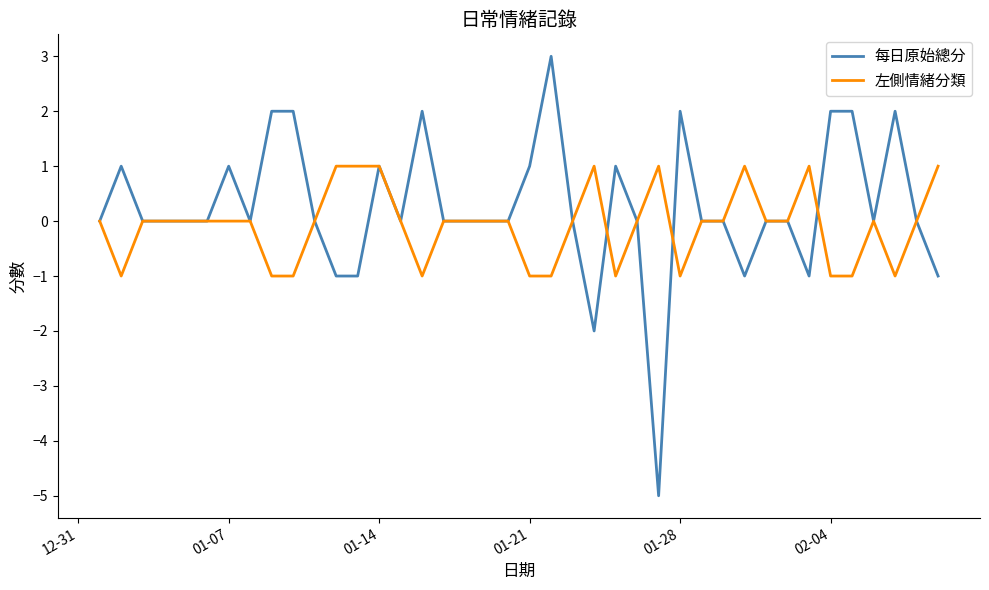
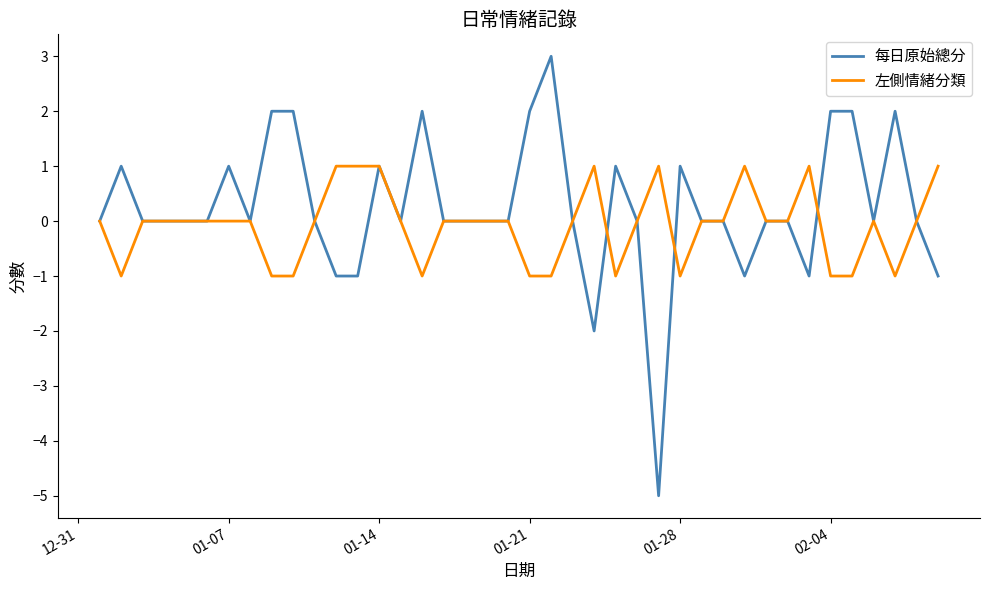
每日原始總分, 01-21: 1 -> 2
每日原始總分, 01-28: 2 -> 1
